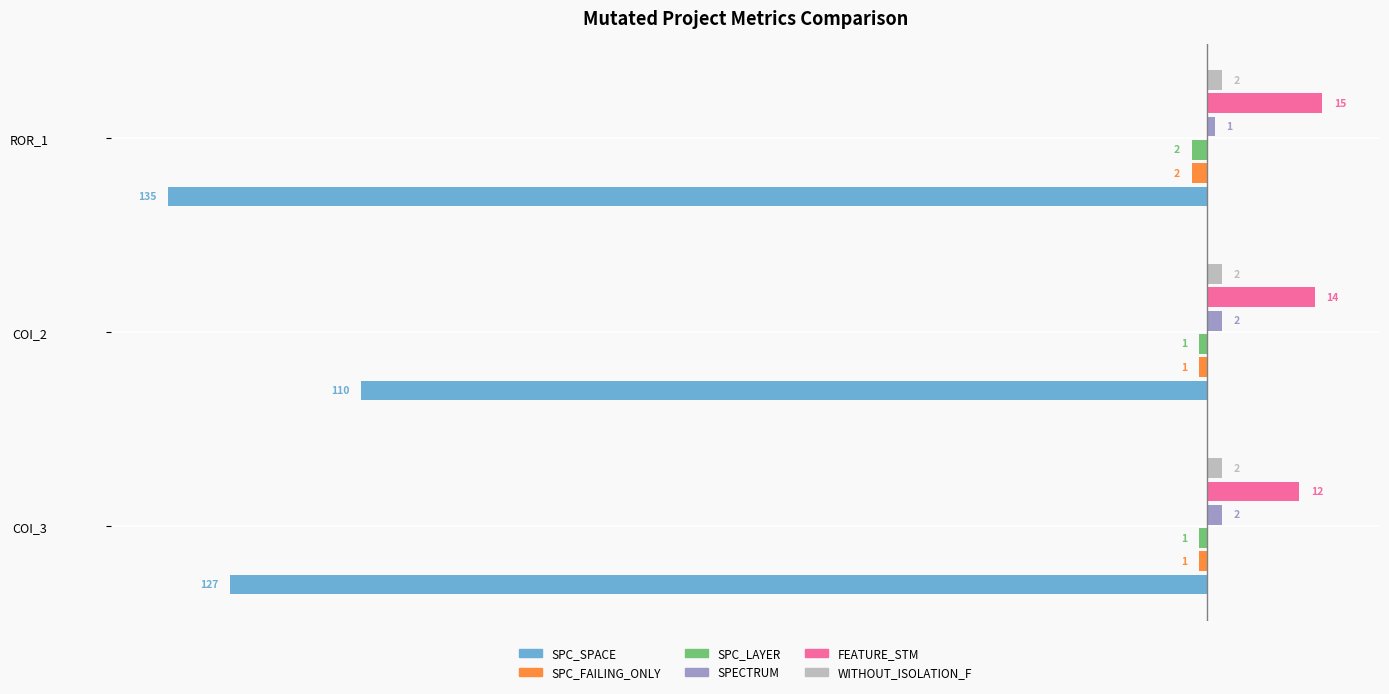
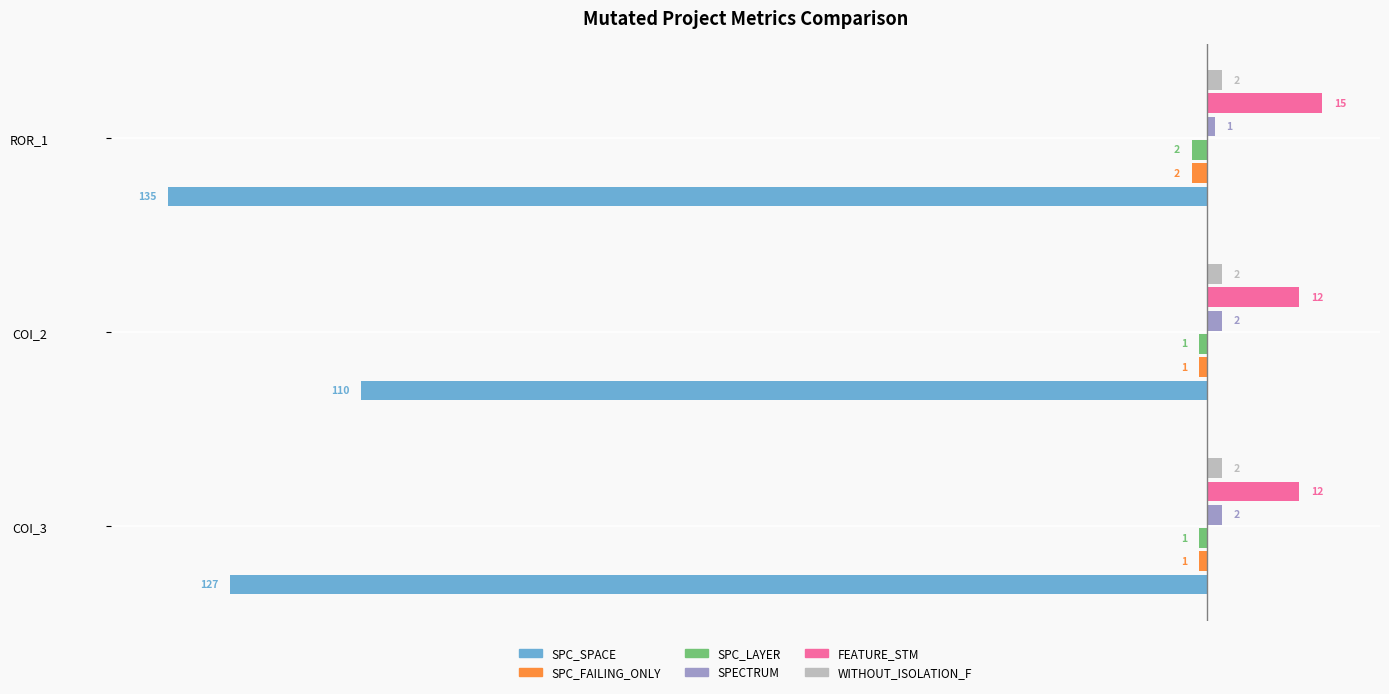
FEATURE_STM, COI_2: 14 -> 12
